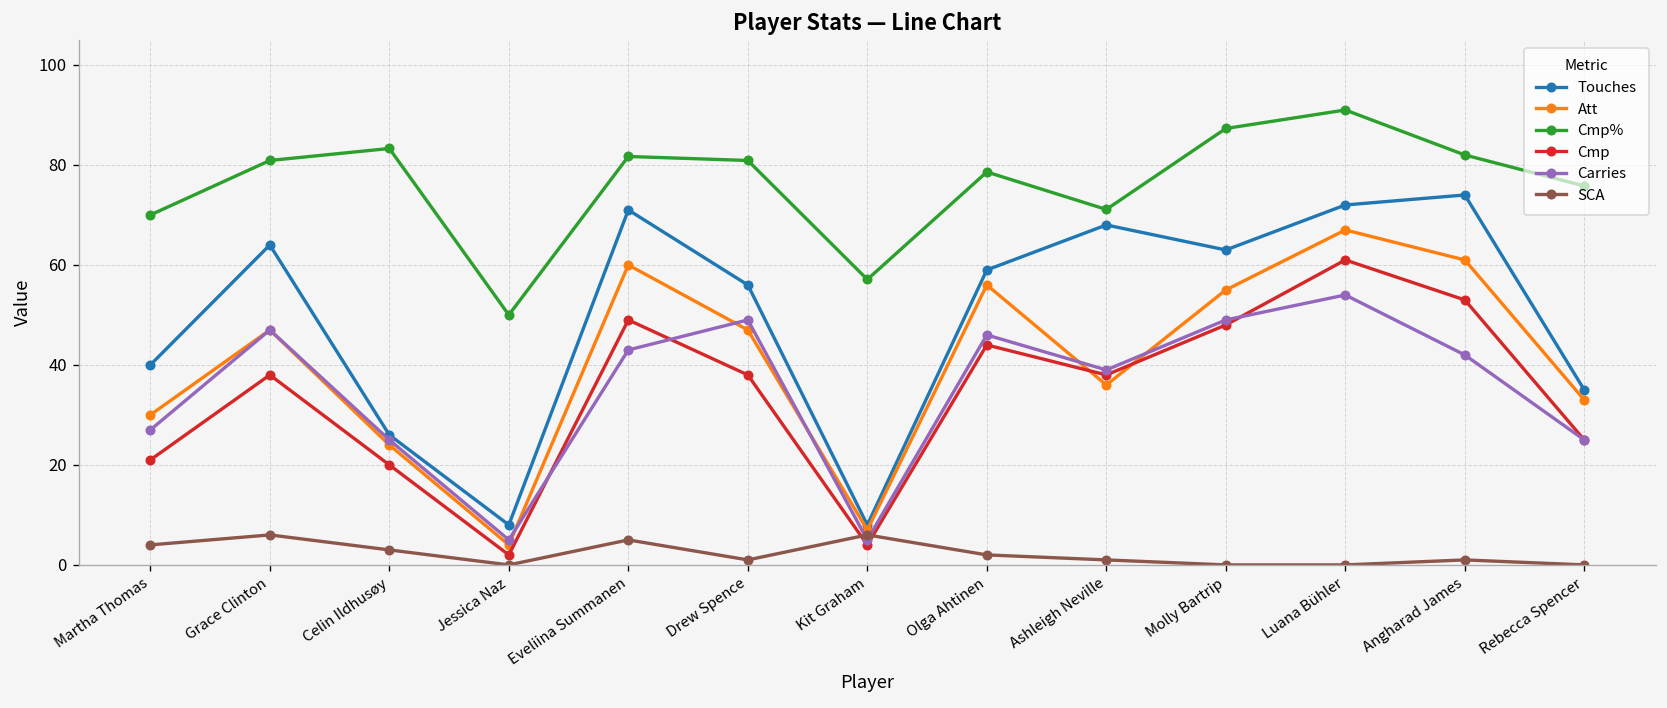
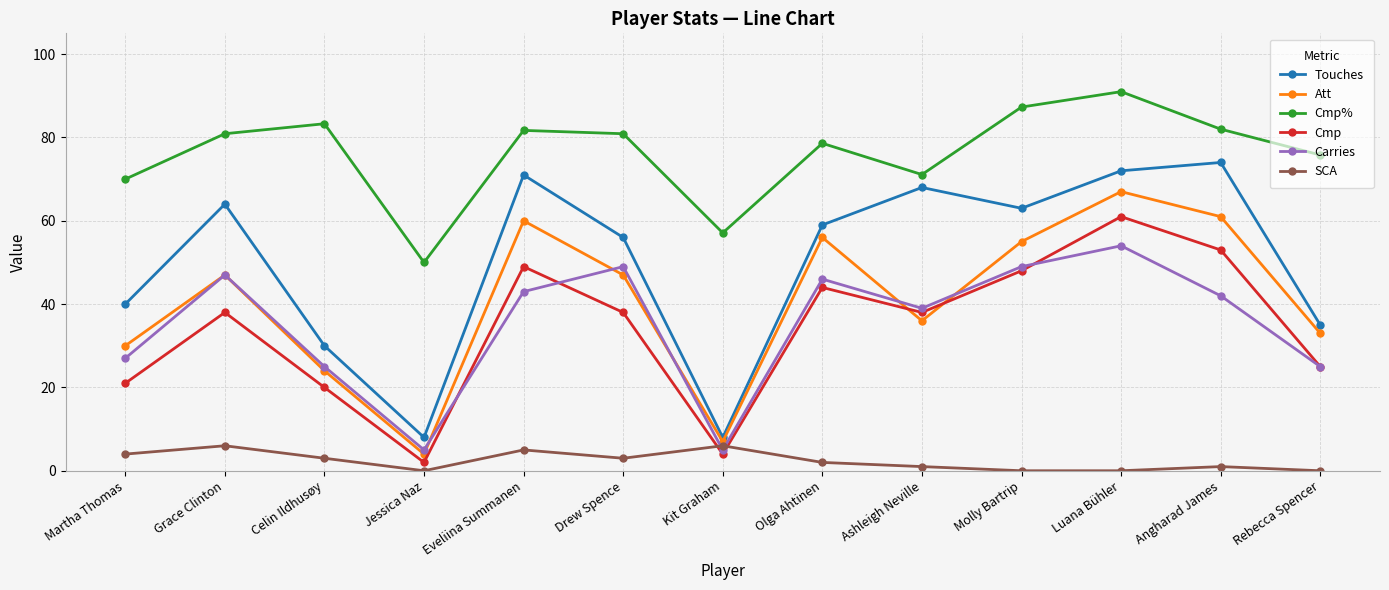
Touches, Celin Ildhusøy: 26 -> 30
SCA, Drew Spence: 1 -> 3
